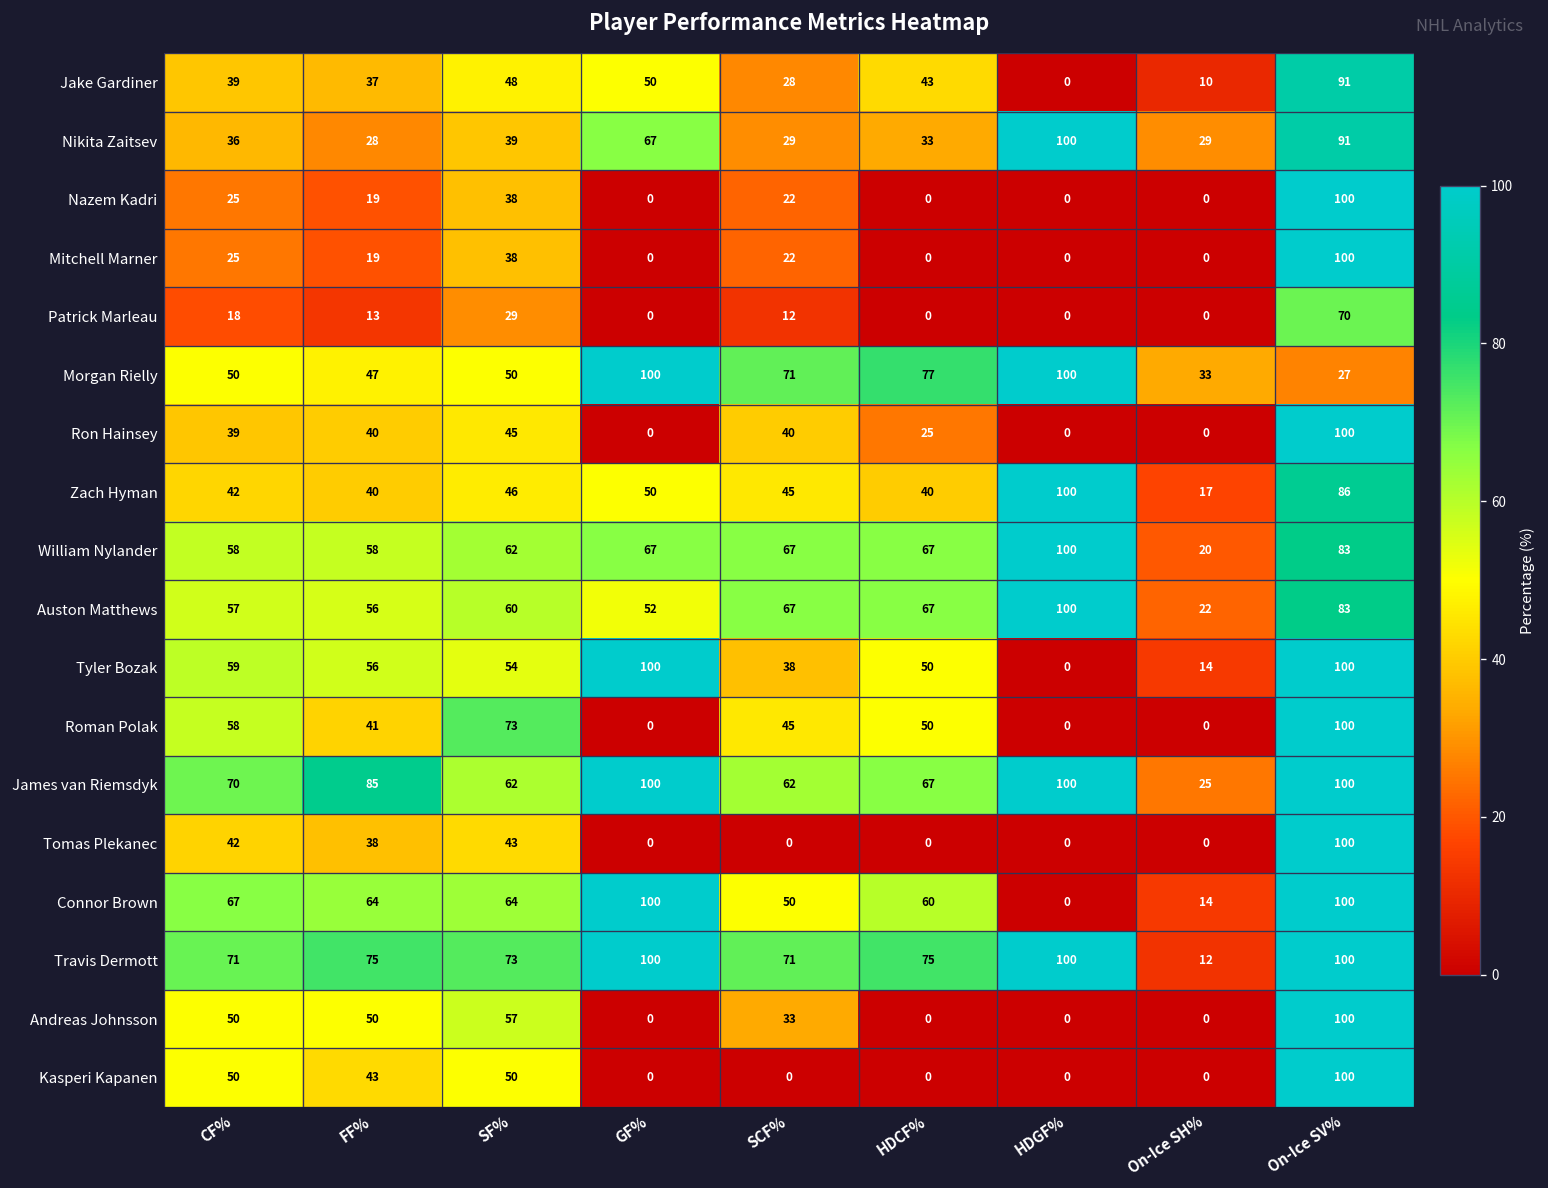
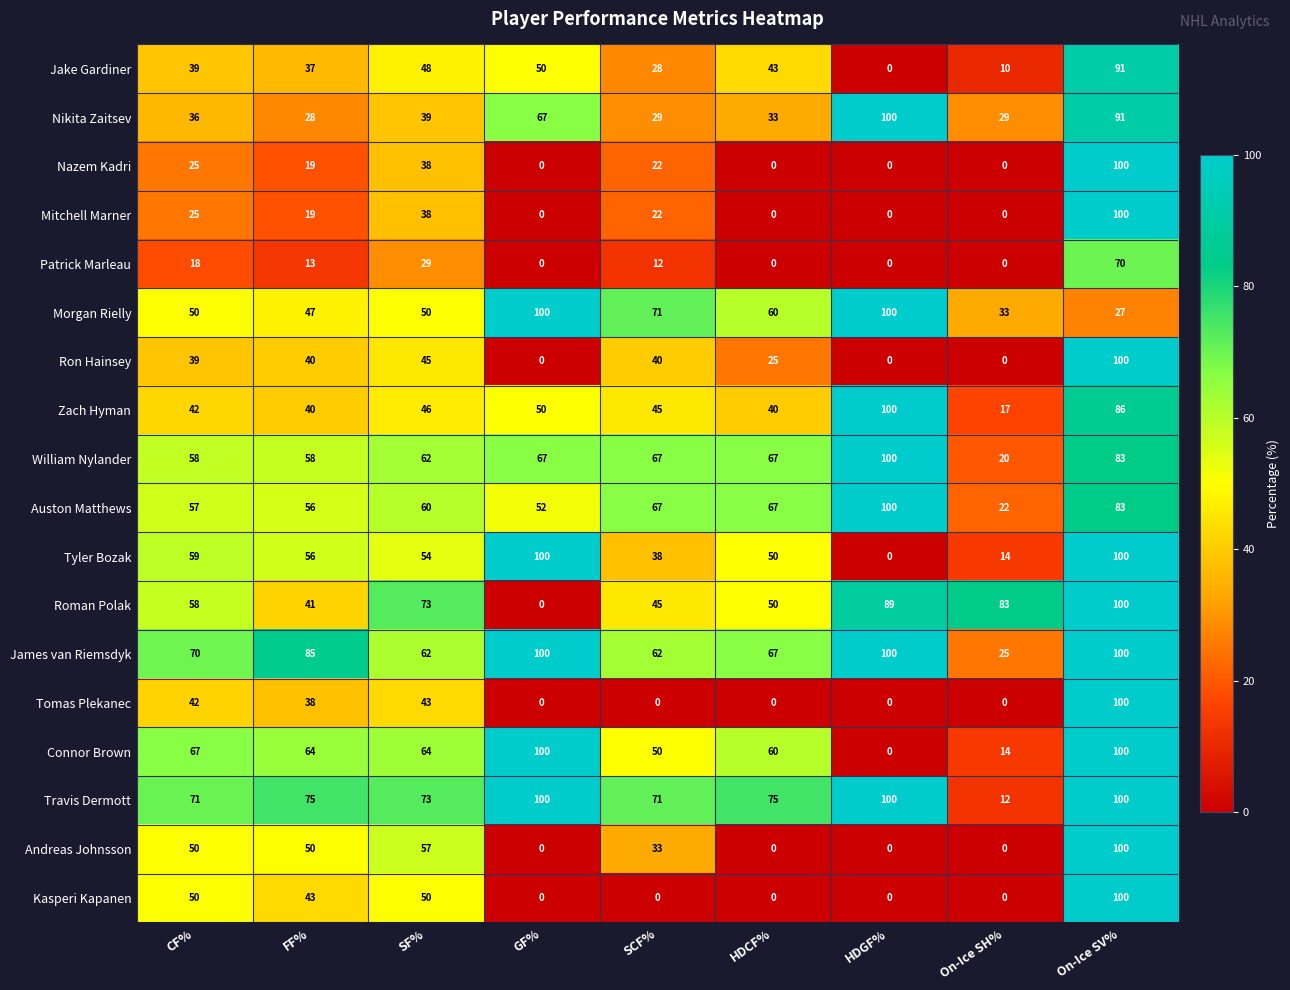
Morgan Rielly, HDCF%: 77 -> 60
Roman Polak, HDGF%: 0 -> 89
Roman Polak, On-Ice SH%: 0 -> 83
